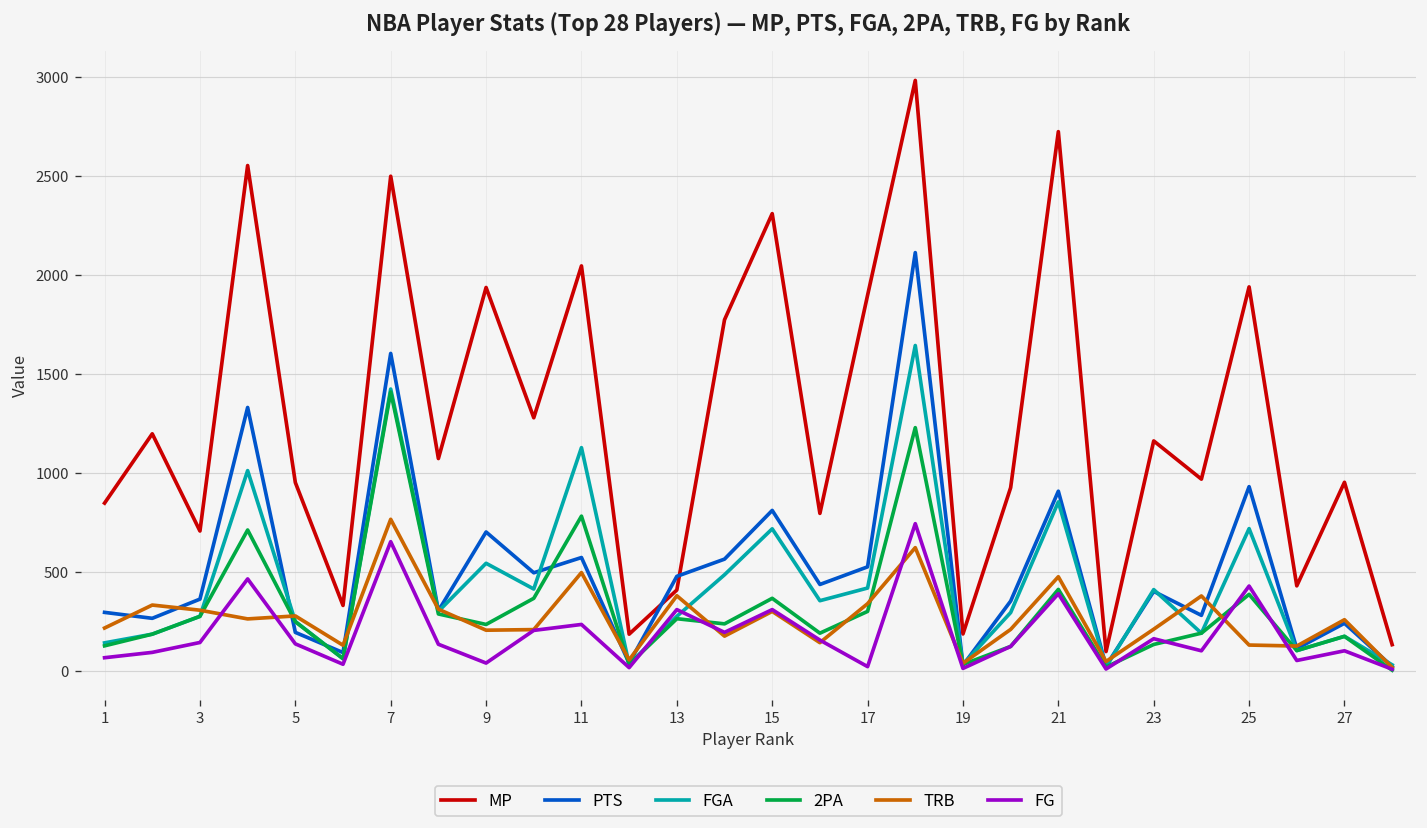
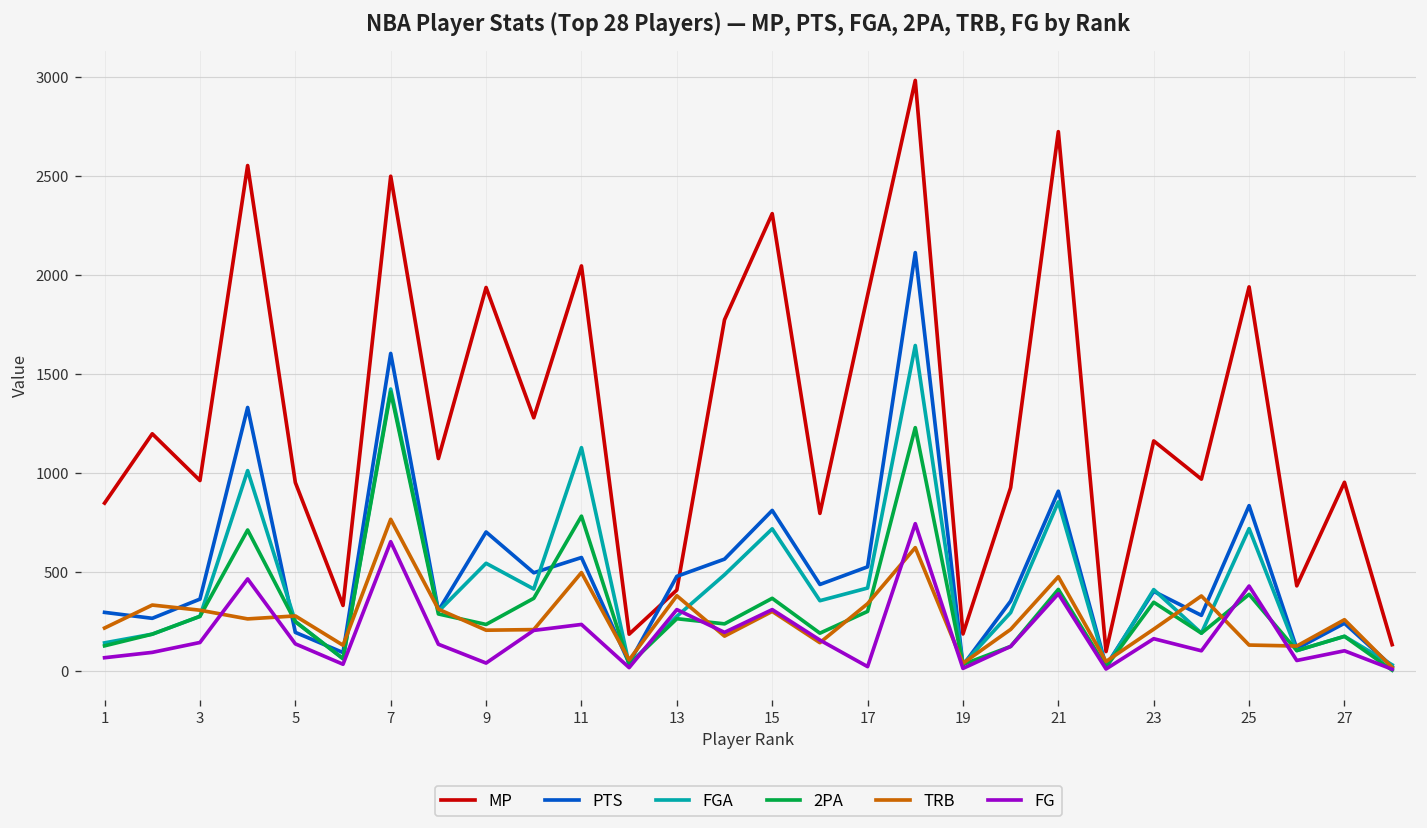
MP, 3: 710 -> 960
2PA, 23: 130 -> 350
PTS, 25: 930 -> 830
